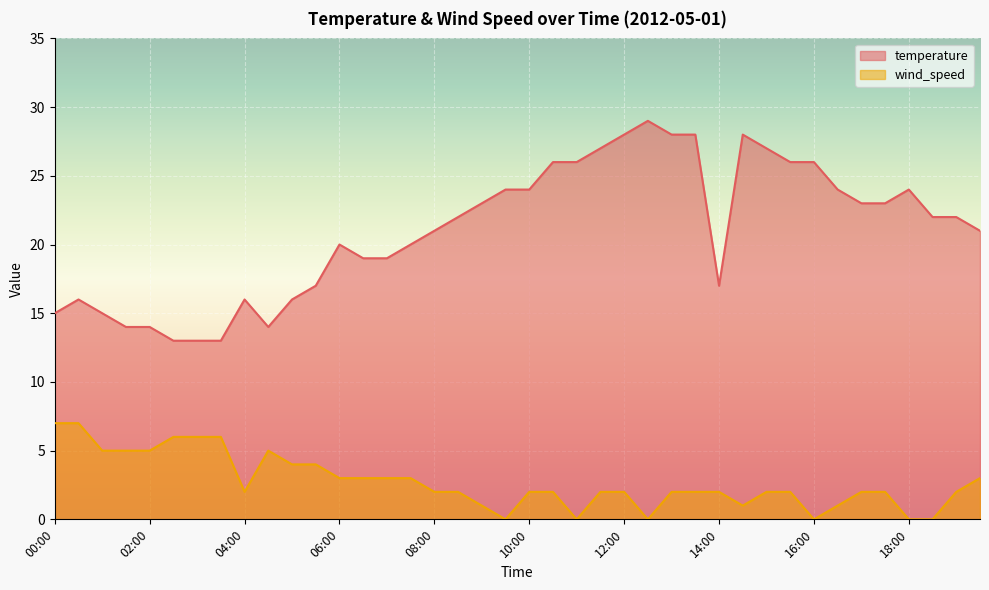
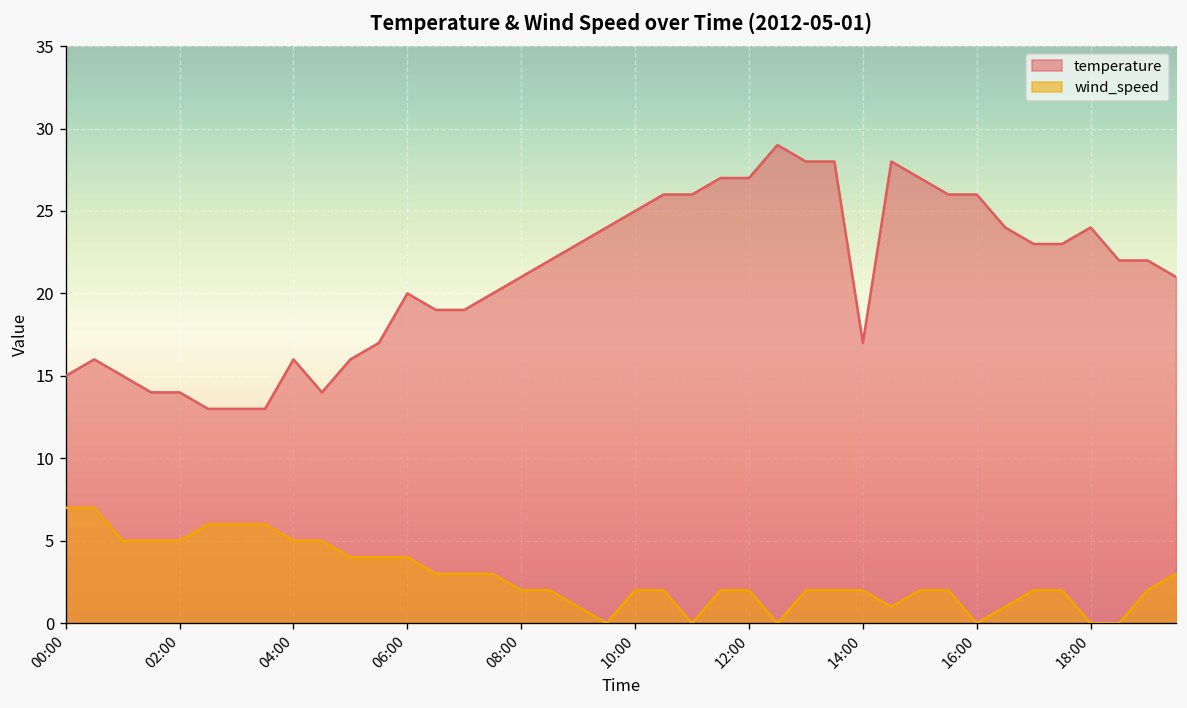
wind_speed, 04:00: 2 -> 5
wind_speed, 06:00: 3 -> 4
temperature, 10:00: 24 -> 25
temperature, 12:00: 28 -> 27
